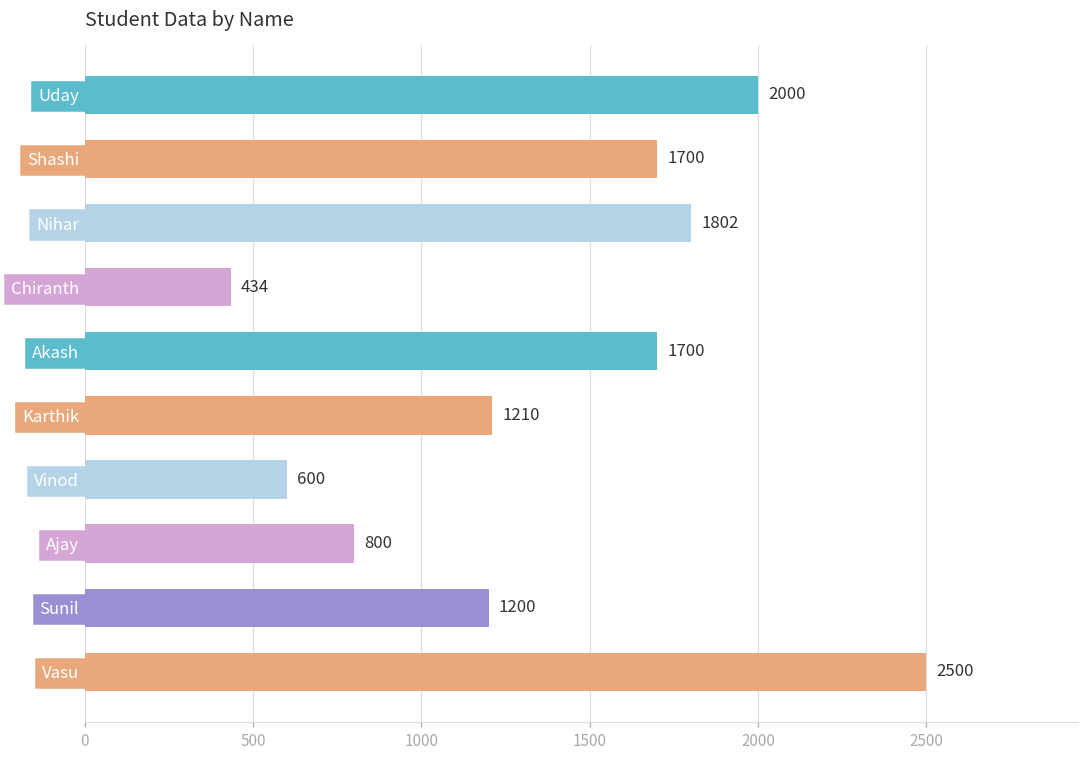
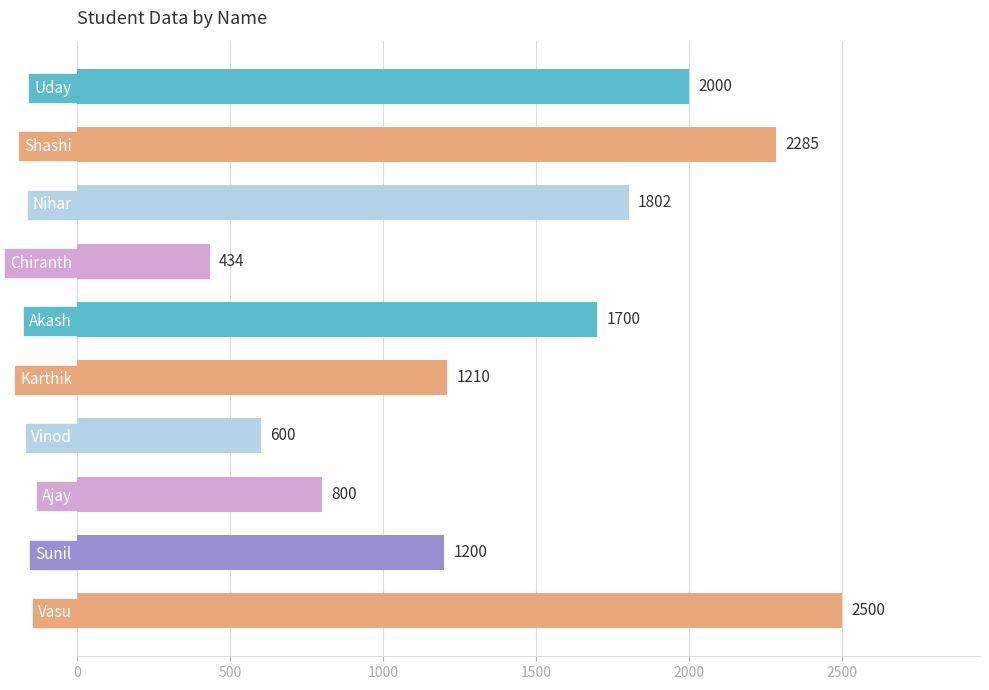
Shashi: 1700 -> 2285
